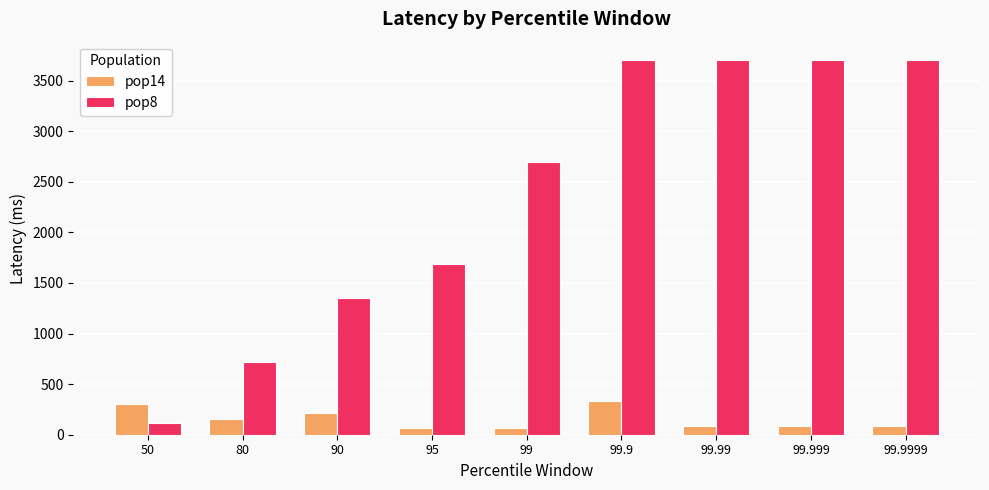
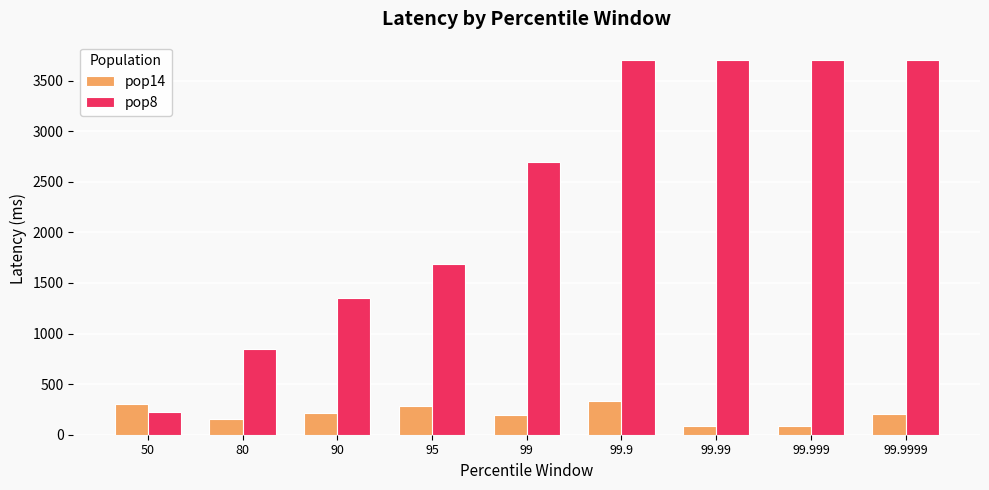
pop8, 50: 110 -> 230
pop8, 80: 720 -> 850
pop14, 95: 70 -> 290
pop14, 99: 70 -> 190
pop14, 99.9999: 80 -> 210
